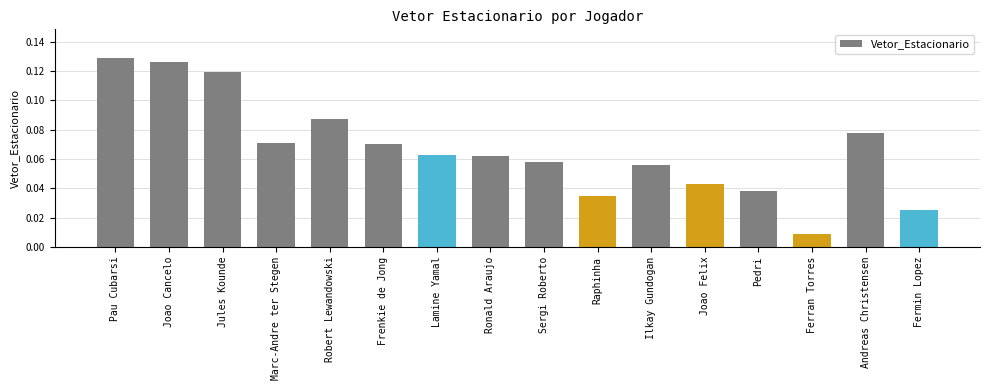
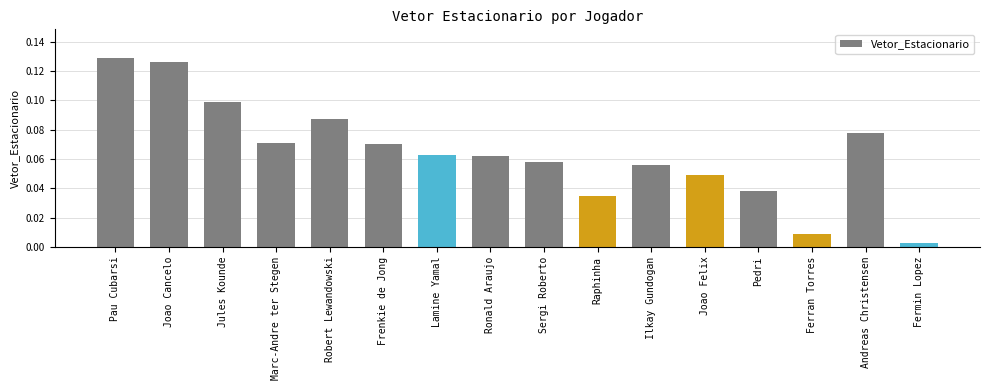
Jules Kounde: 0.119 -> 0.099
Joao Felix: 0.043 -> 0.049
Fermin Lopez: 0.025 -> 0.003
